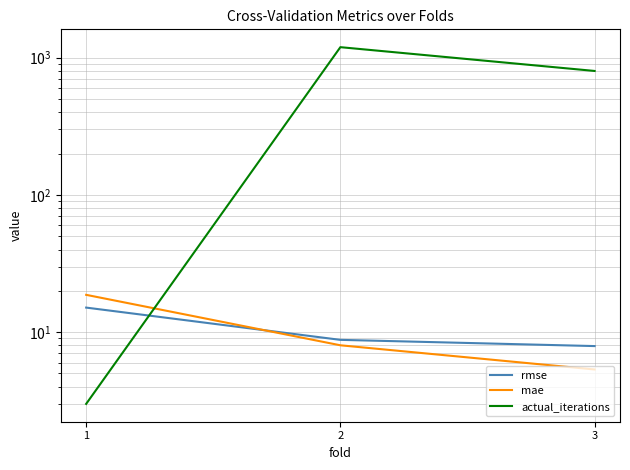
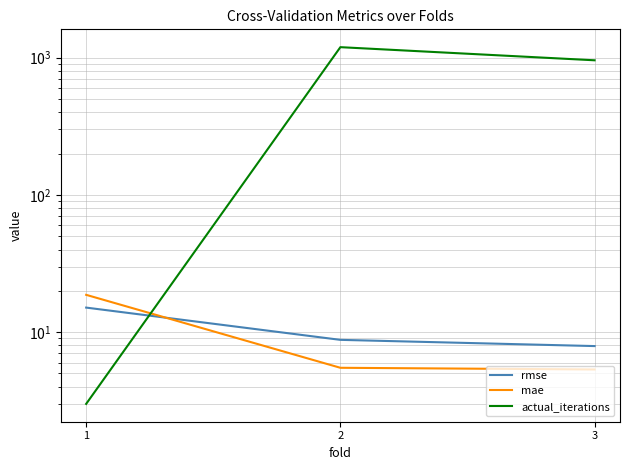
mae, 2: 8 -> 5.5
actual_iterations, 3: 800 -> 1000
